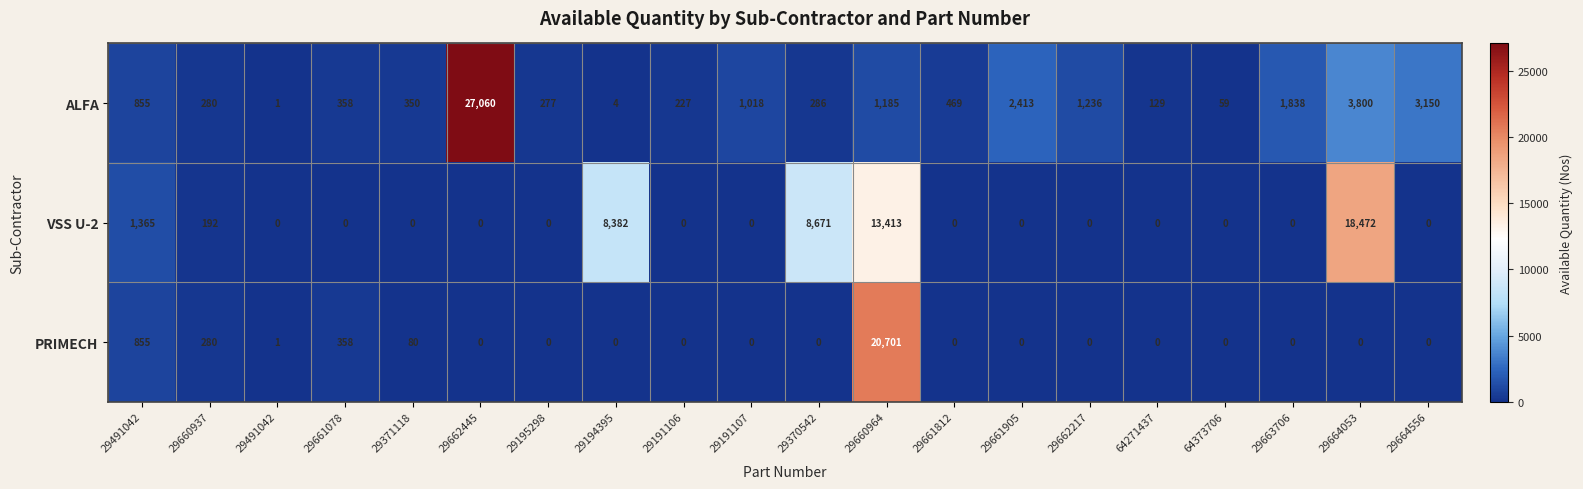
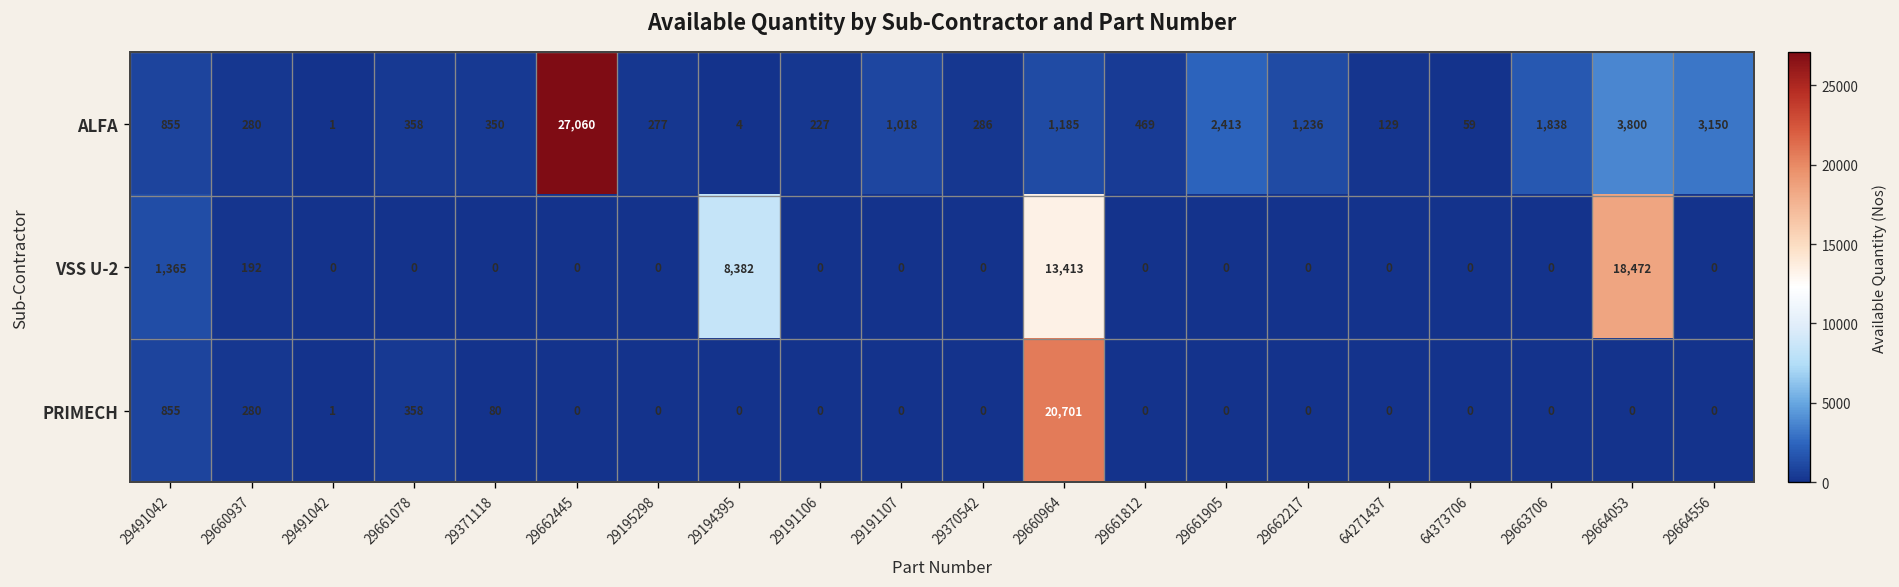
VSS U-2, 29370542: 8,671 -> 0
